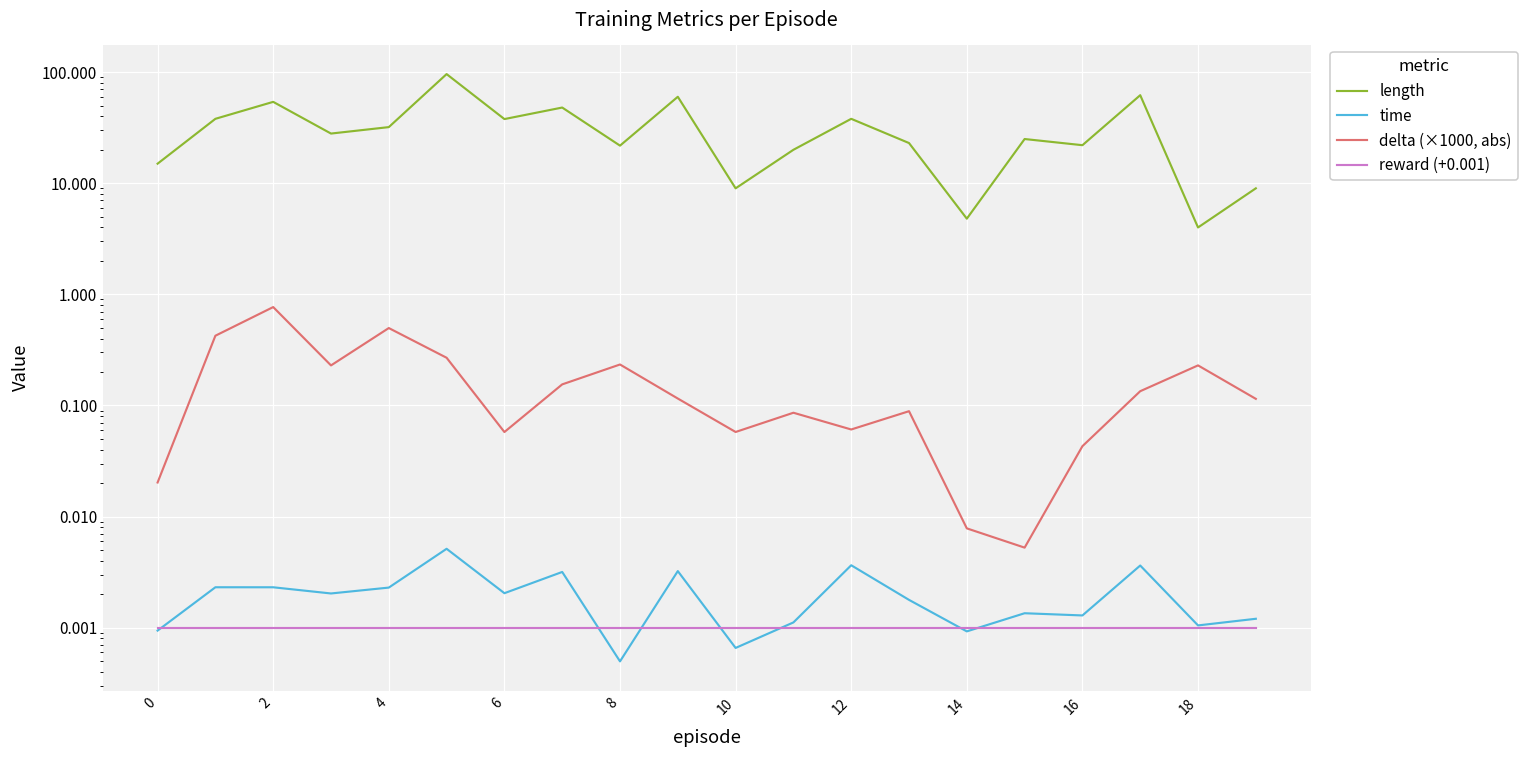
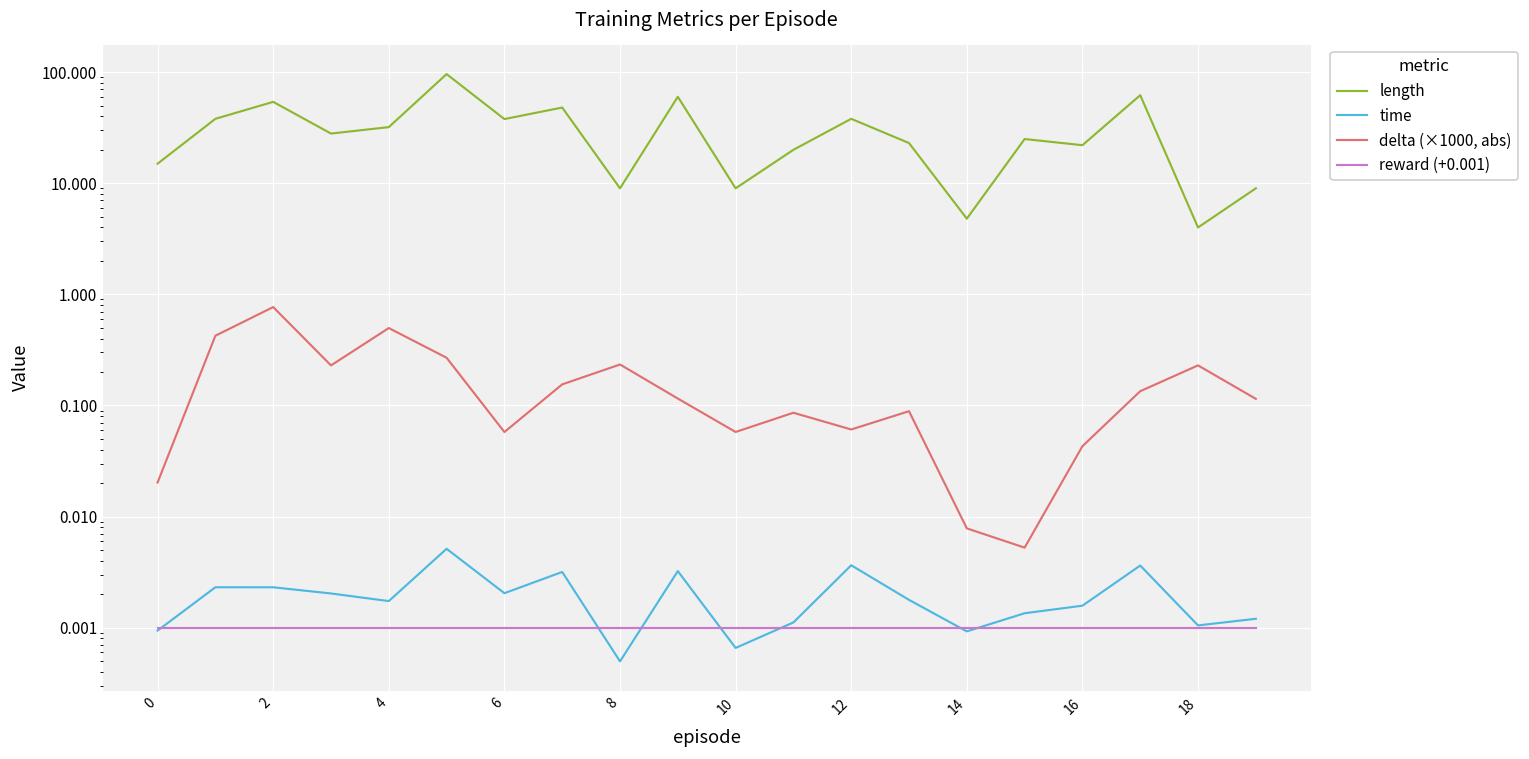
time, 4: 0.0023 -> 0.0017
length, 8: 22 -> 9
time, 16: 0.0013 -> 0.0016
